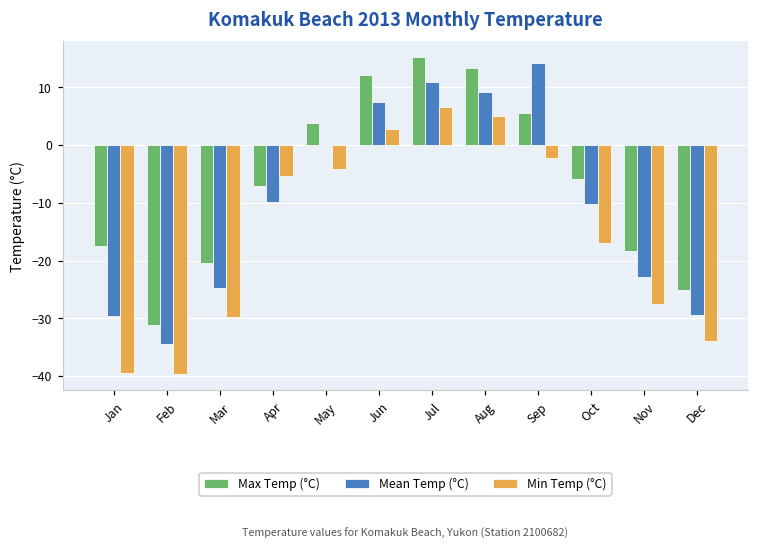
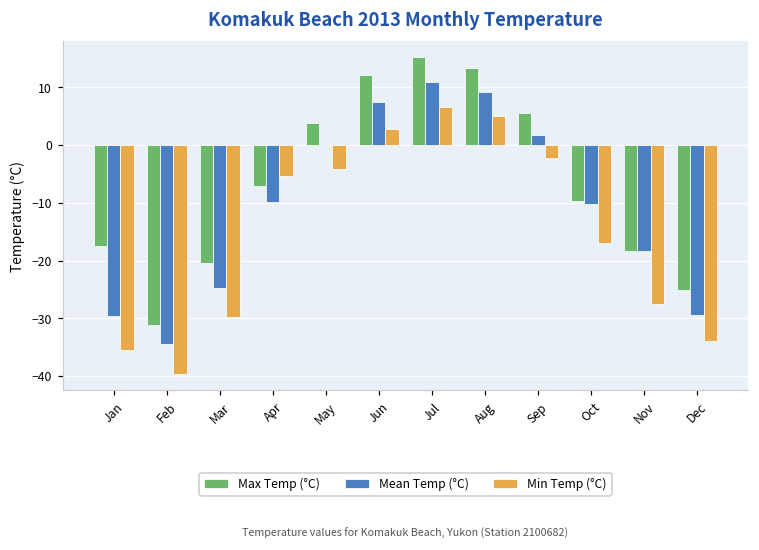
Min Temp (°C), Jan: -39 -> -36
Mean Temp (°C), Sep: 14 -> 2
Max Temp (°C), Oct: -6 -> -10
Mean Temp (°C), Nov: -23 -> -18
